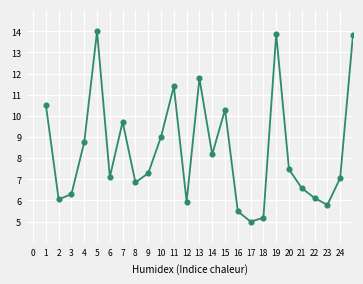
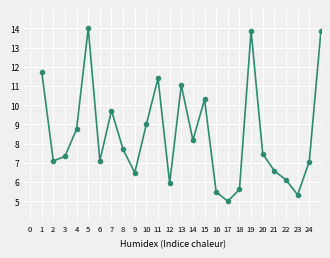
1: 10.5 -> 11.8
2: 6.1 -> 7.1
3: 6.3 -> 7.3
8: 6.9 -> 7.7
9: 7.3 -> 6.5
13: 11.8 -> 11.0
18: 5.2 -> 5.6
23: 5.8 -> 5.3
